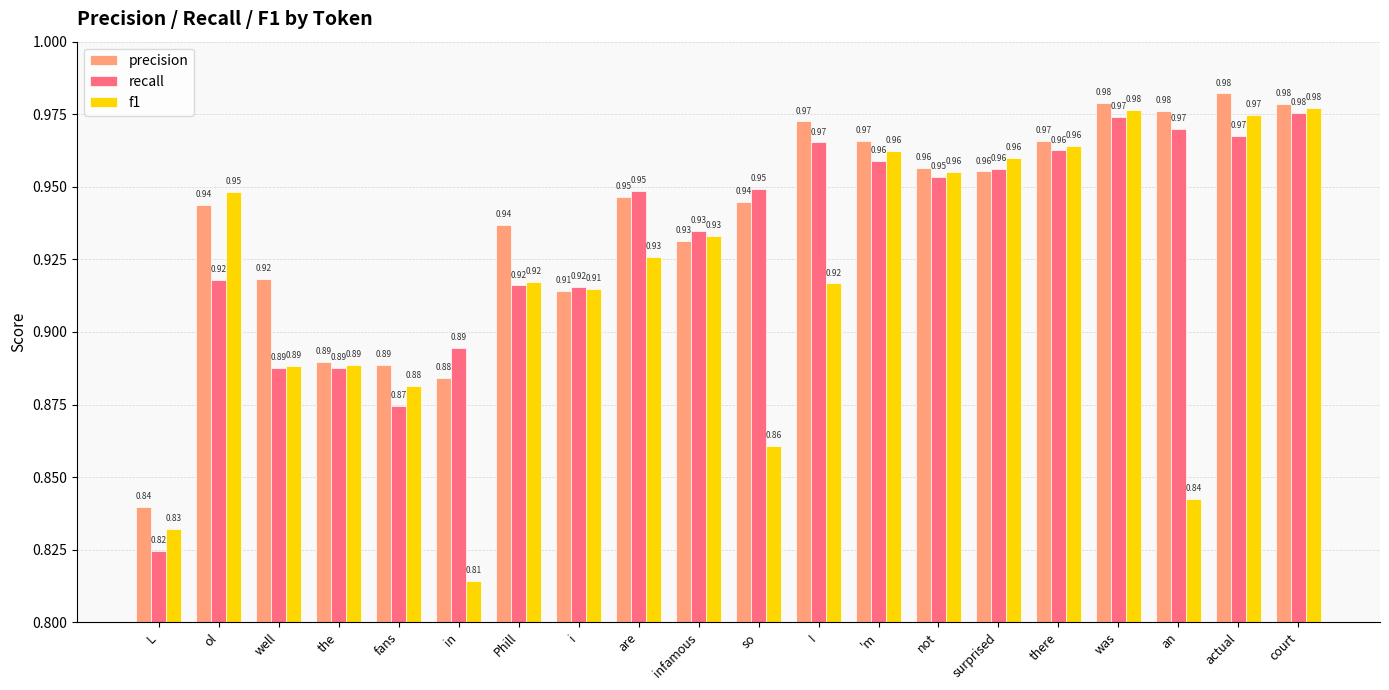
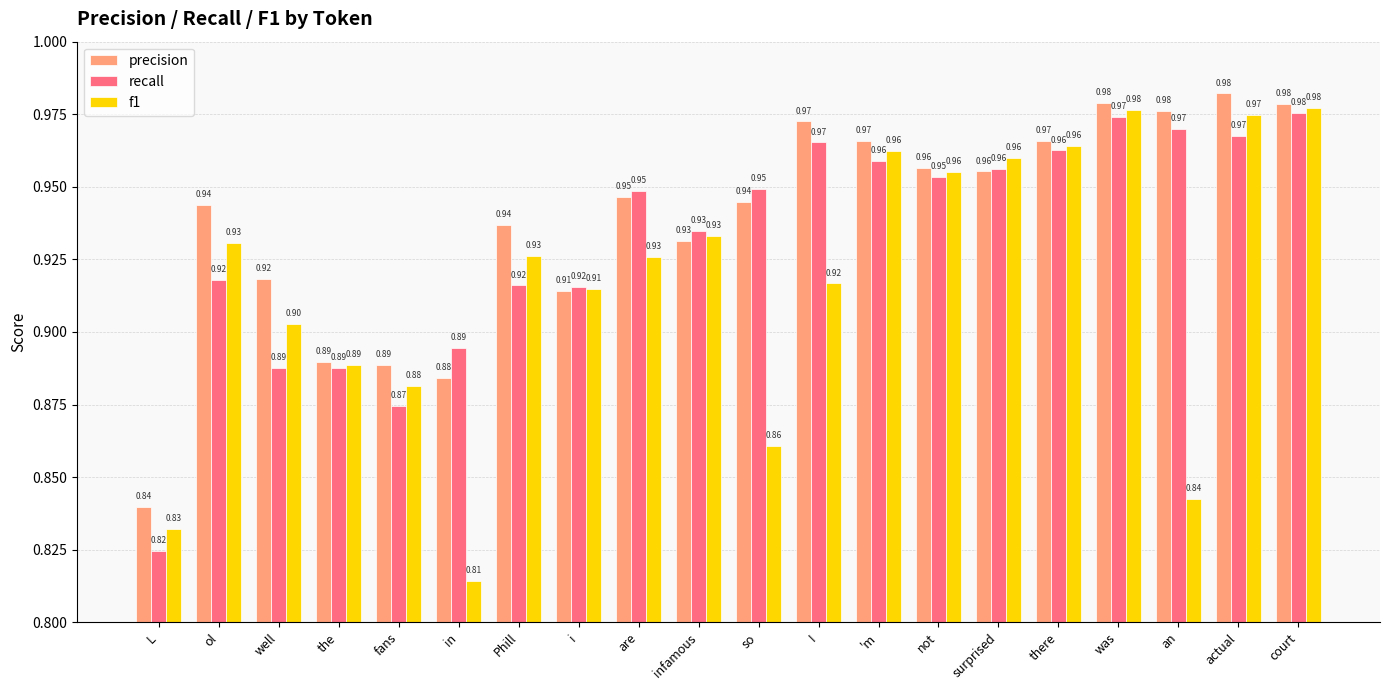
f1, ol: 0.95 -> 0.93
f1, well: 0.89 -> 0.90
f1, Phill: 0.92 -> 0.93
